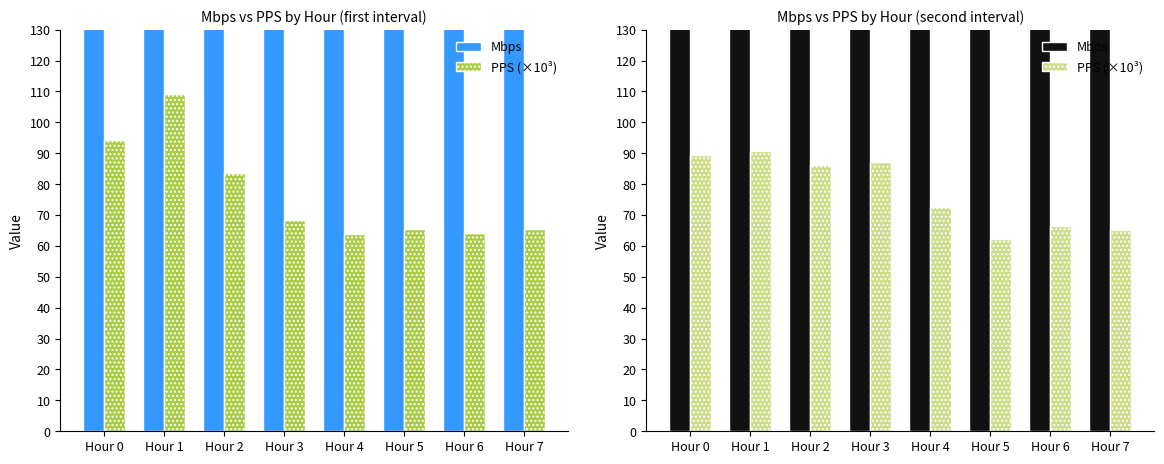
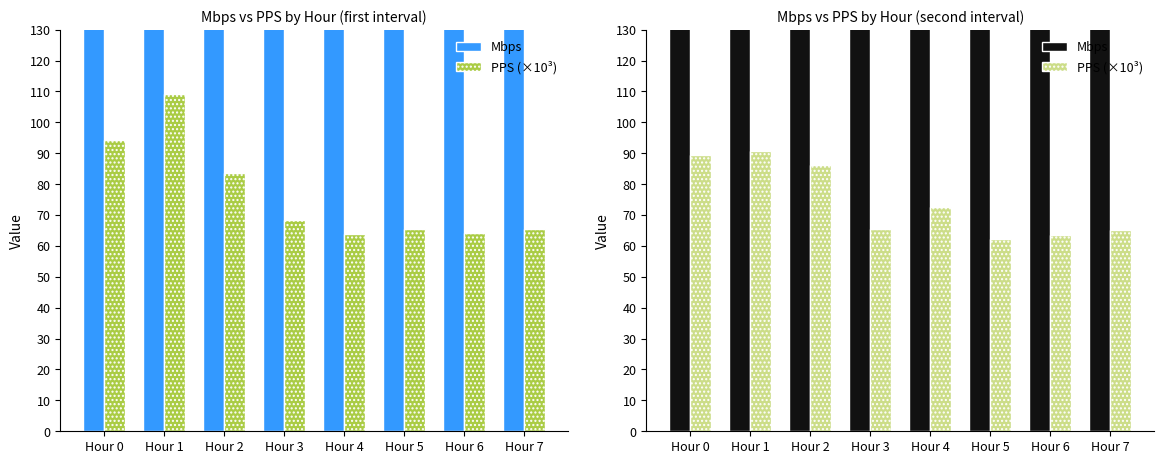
Mbps vs PPS by Hour (second interval), PPS (×10³), Hour 3: 87 -> 66
Mbps vs PPS by Hour (second interval), PPS (×10³), Hour 6: 67 -> 63
